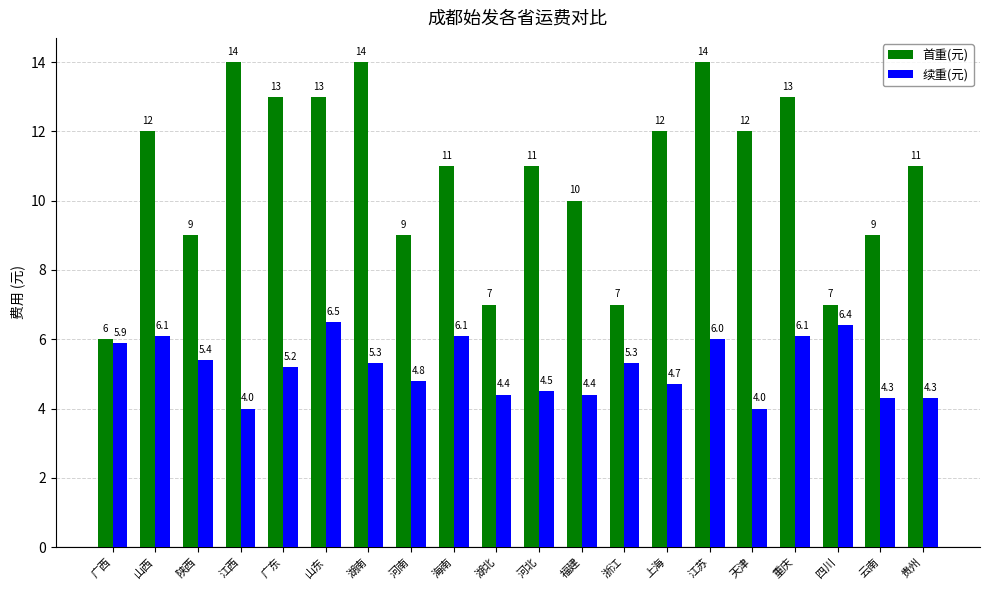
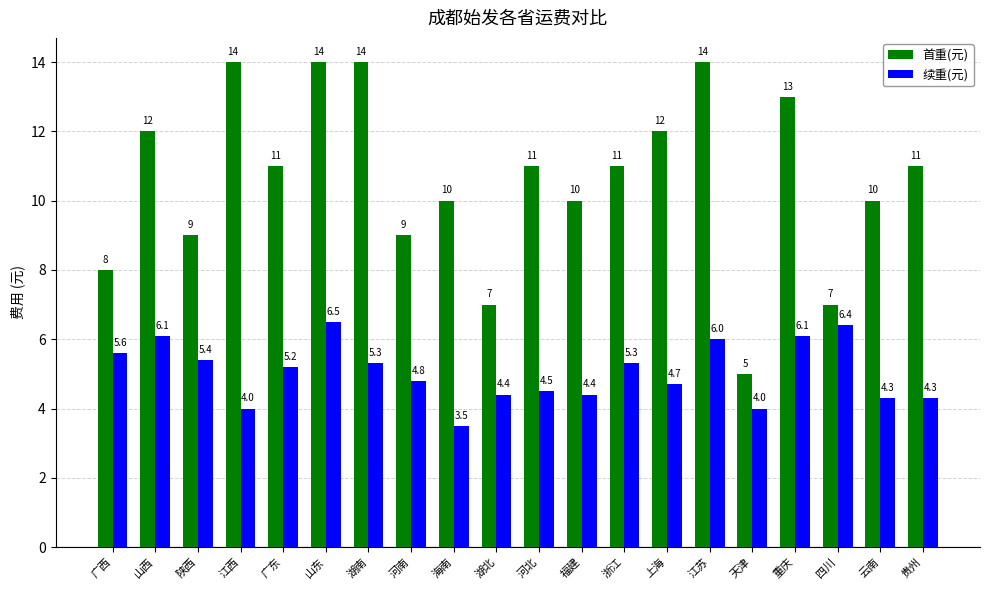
首重(元), 广西: 6 -> 8
续重(元), 广西: 5.9 -> 5.6
首重(元), 广东: 13 -> 11
首重(元), 山东: 13 -> 14
首重(元), 海南: 11 -> 10
续重(元), 海南: 6.1 -> 3.5
首重(元), 浙江: 7 -> 11
首重(元), 天津: 12 -> 5
首重(元), 云南: 9 -> 10
